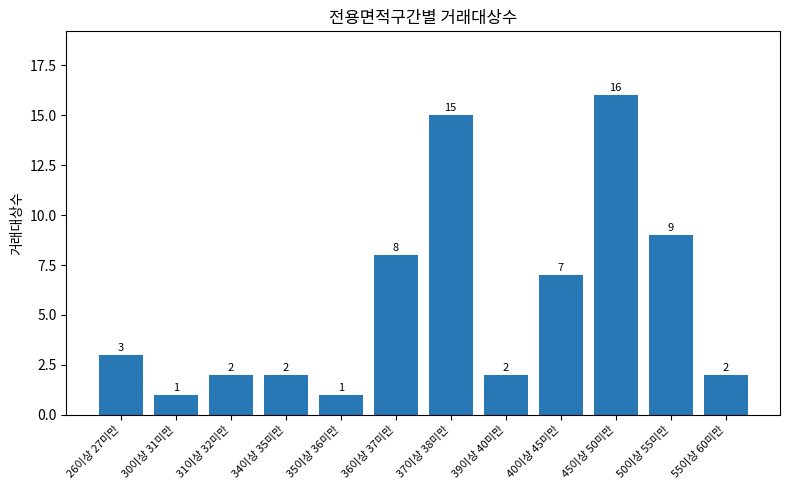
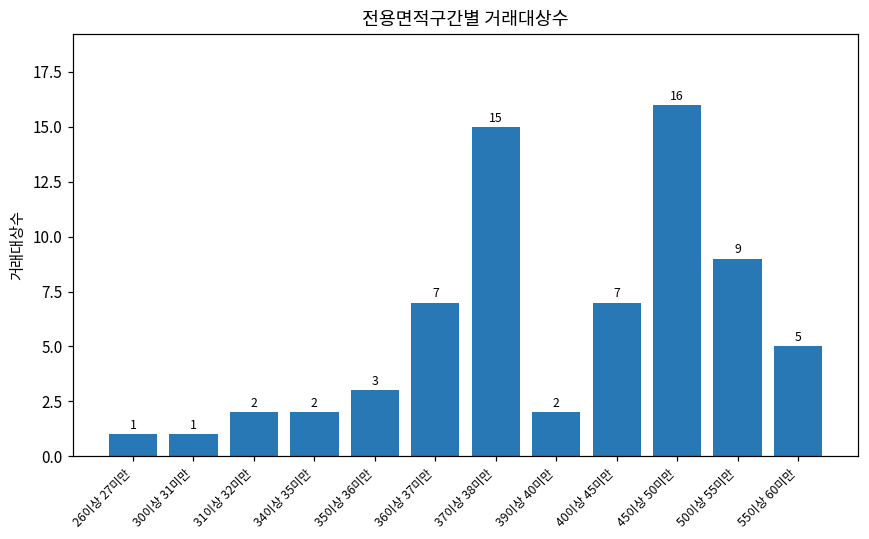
26이상 27미만: 3 -> 1
35이상 36미만: 1 -> 3
36이상 37미만: 8 -> 7
55이상 60미만: 2 -> 5
